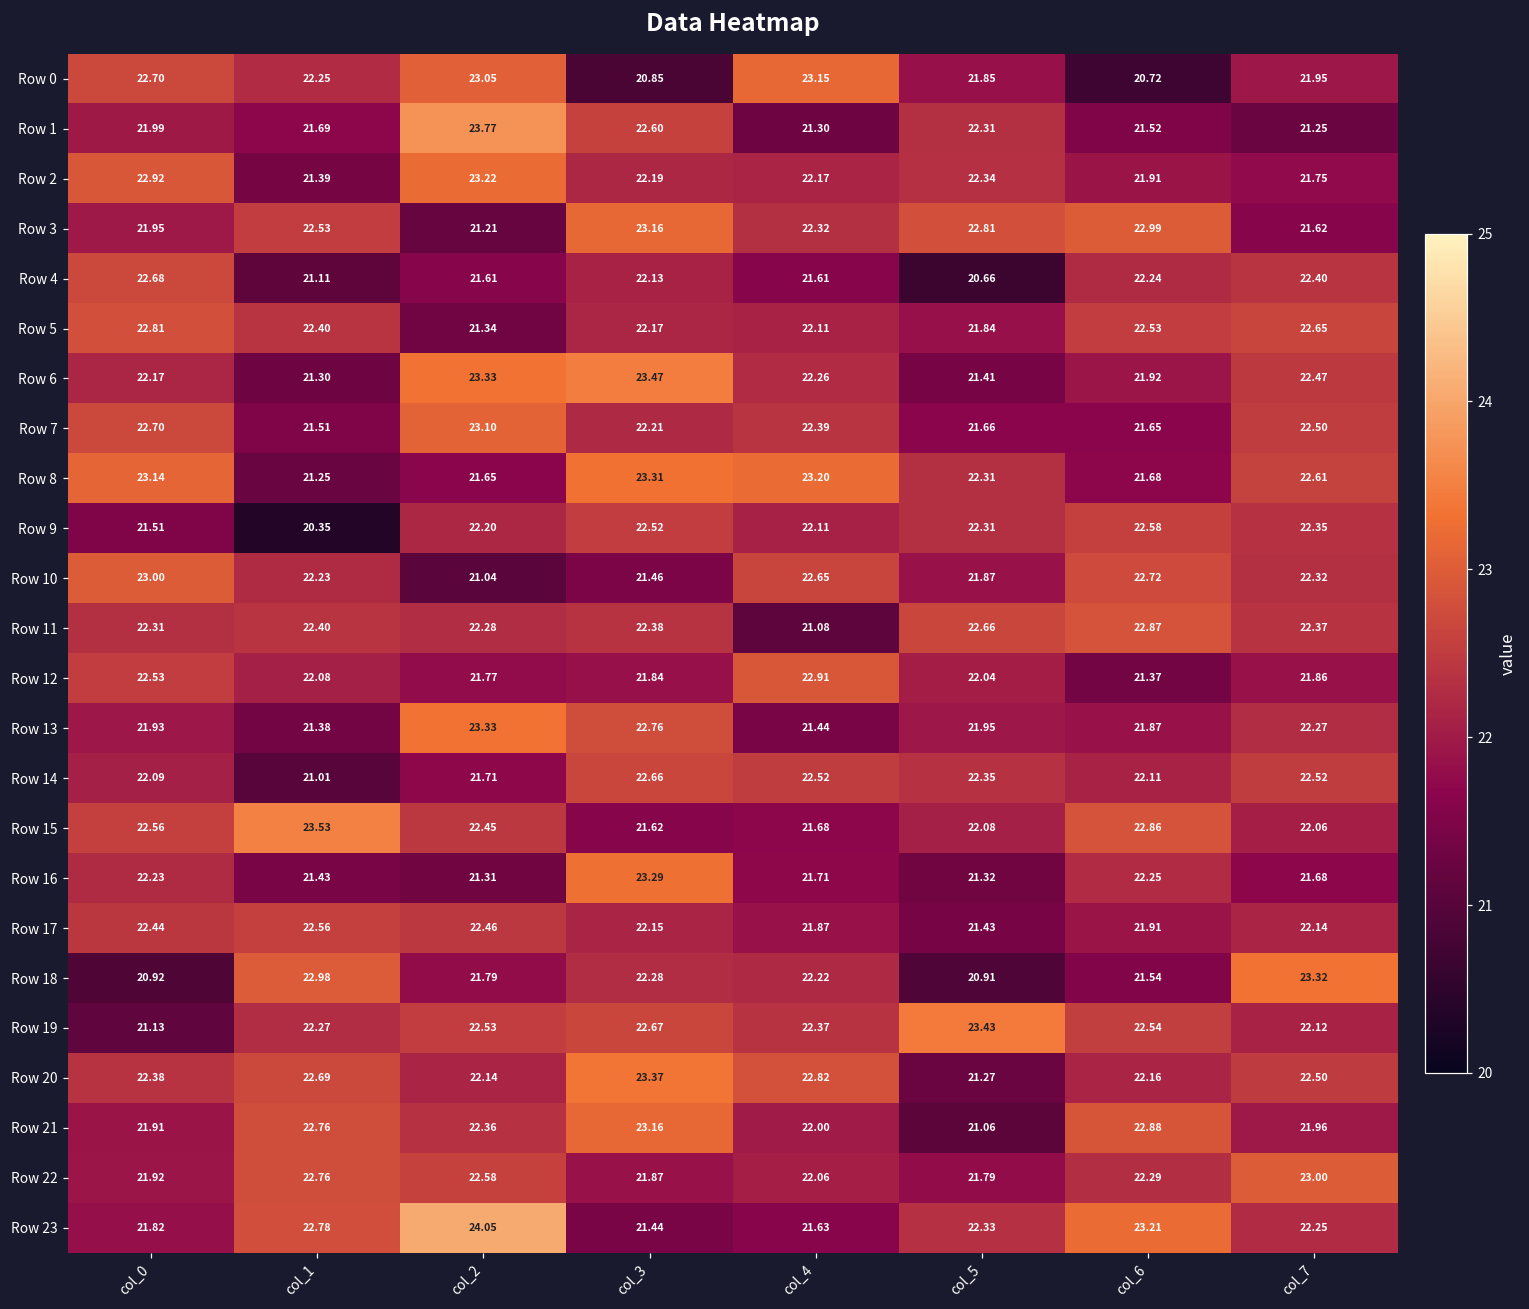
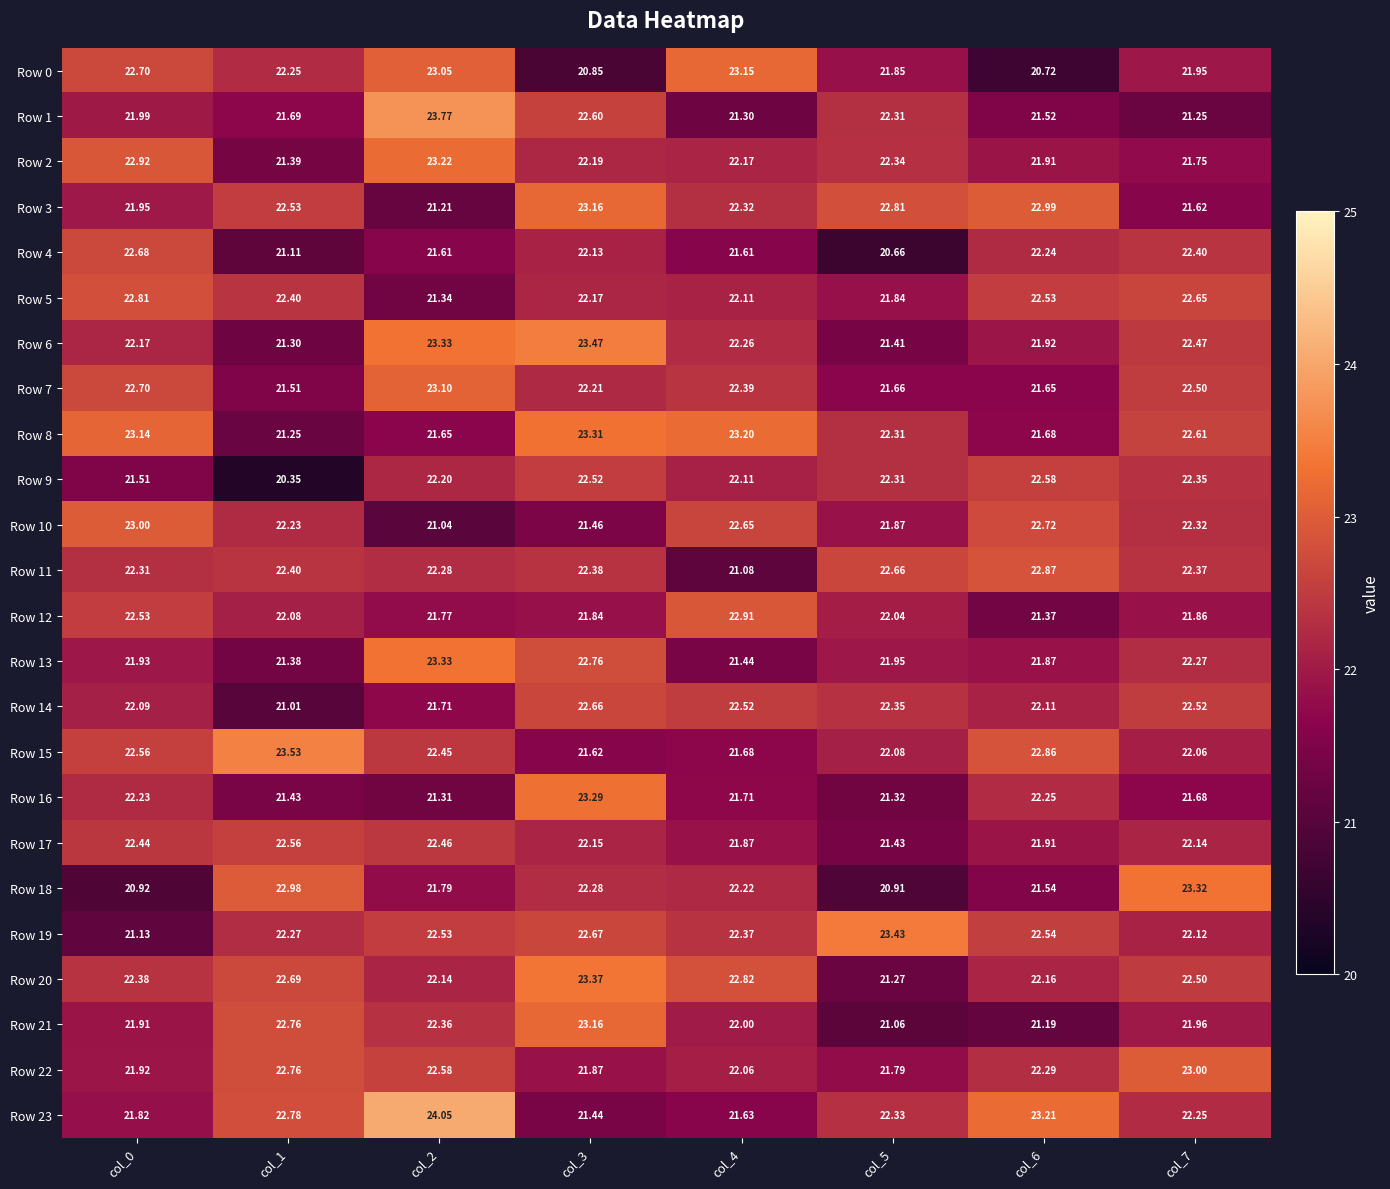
Row 21, col_6: 22.88 -> 21.19
